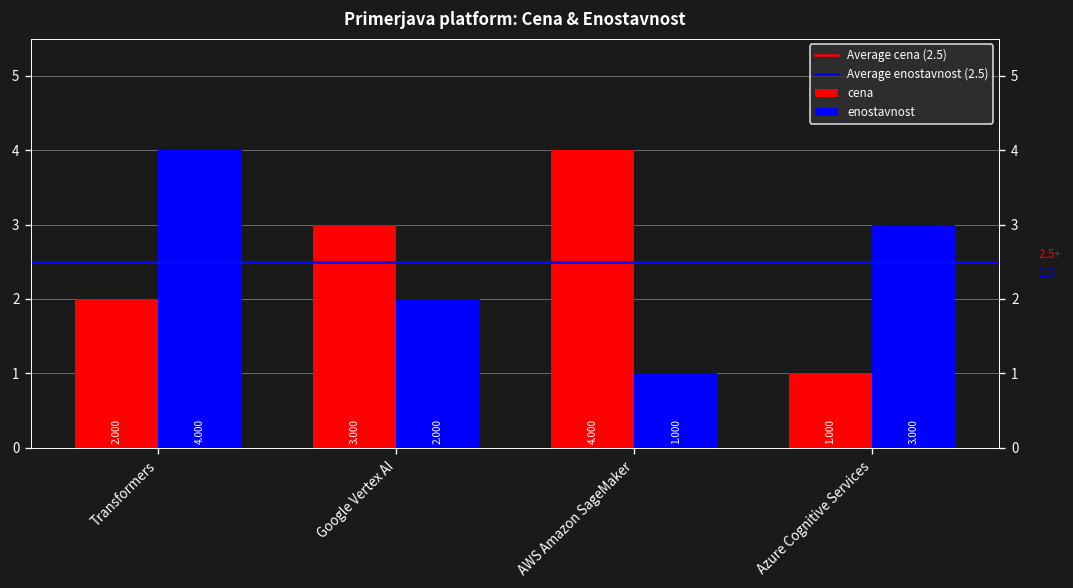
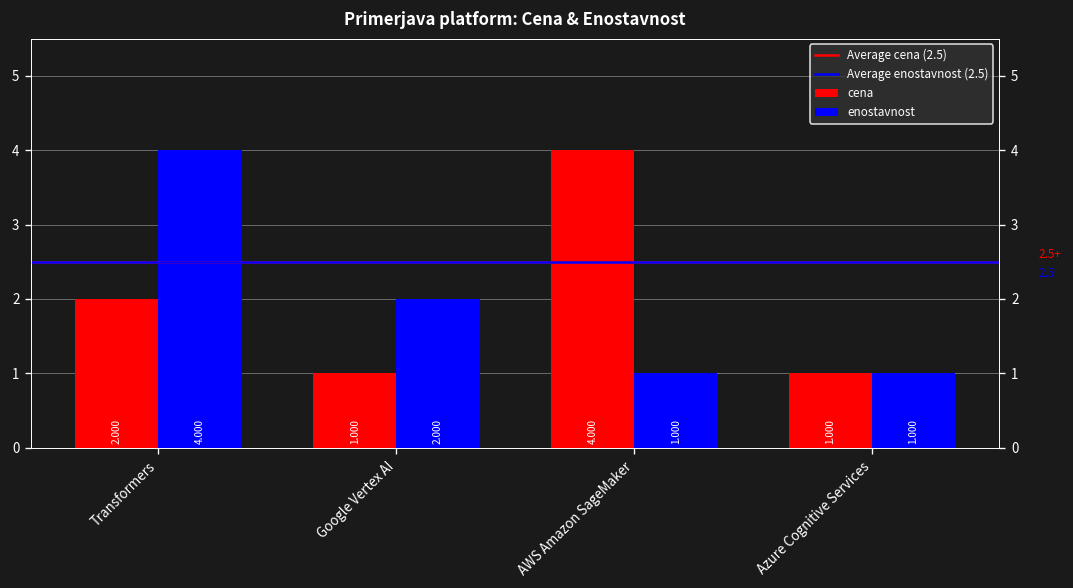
cena, Google Vertex AI: 3.000 -> 1.000
enostavnost, Azure Cognitive Services: 3.000 -> 1.000
